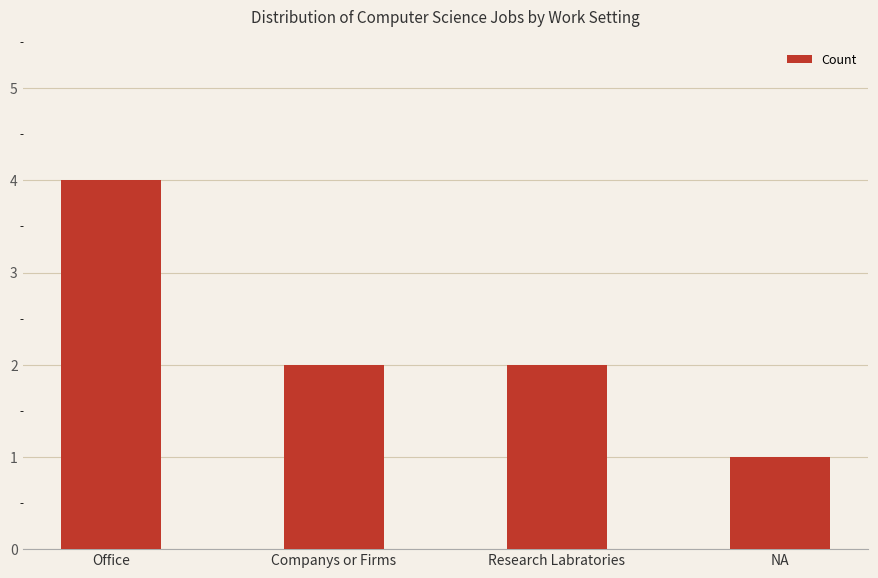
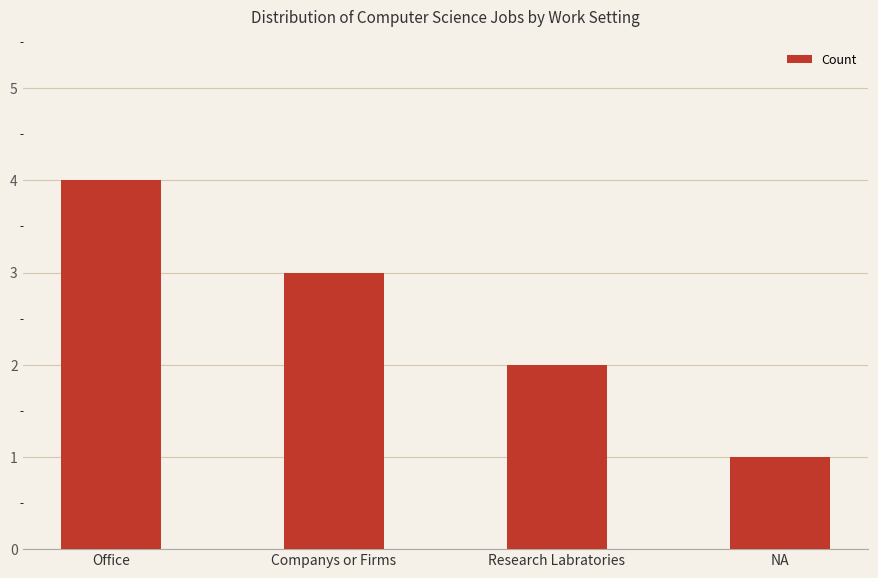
Companys or Firms: 2 -> 3
